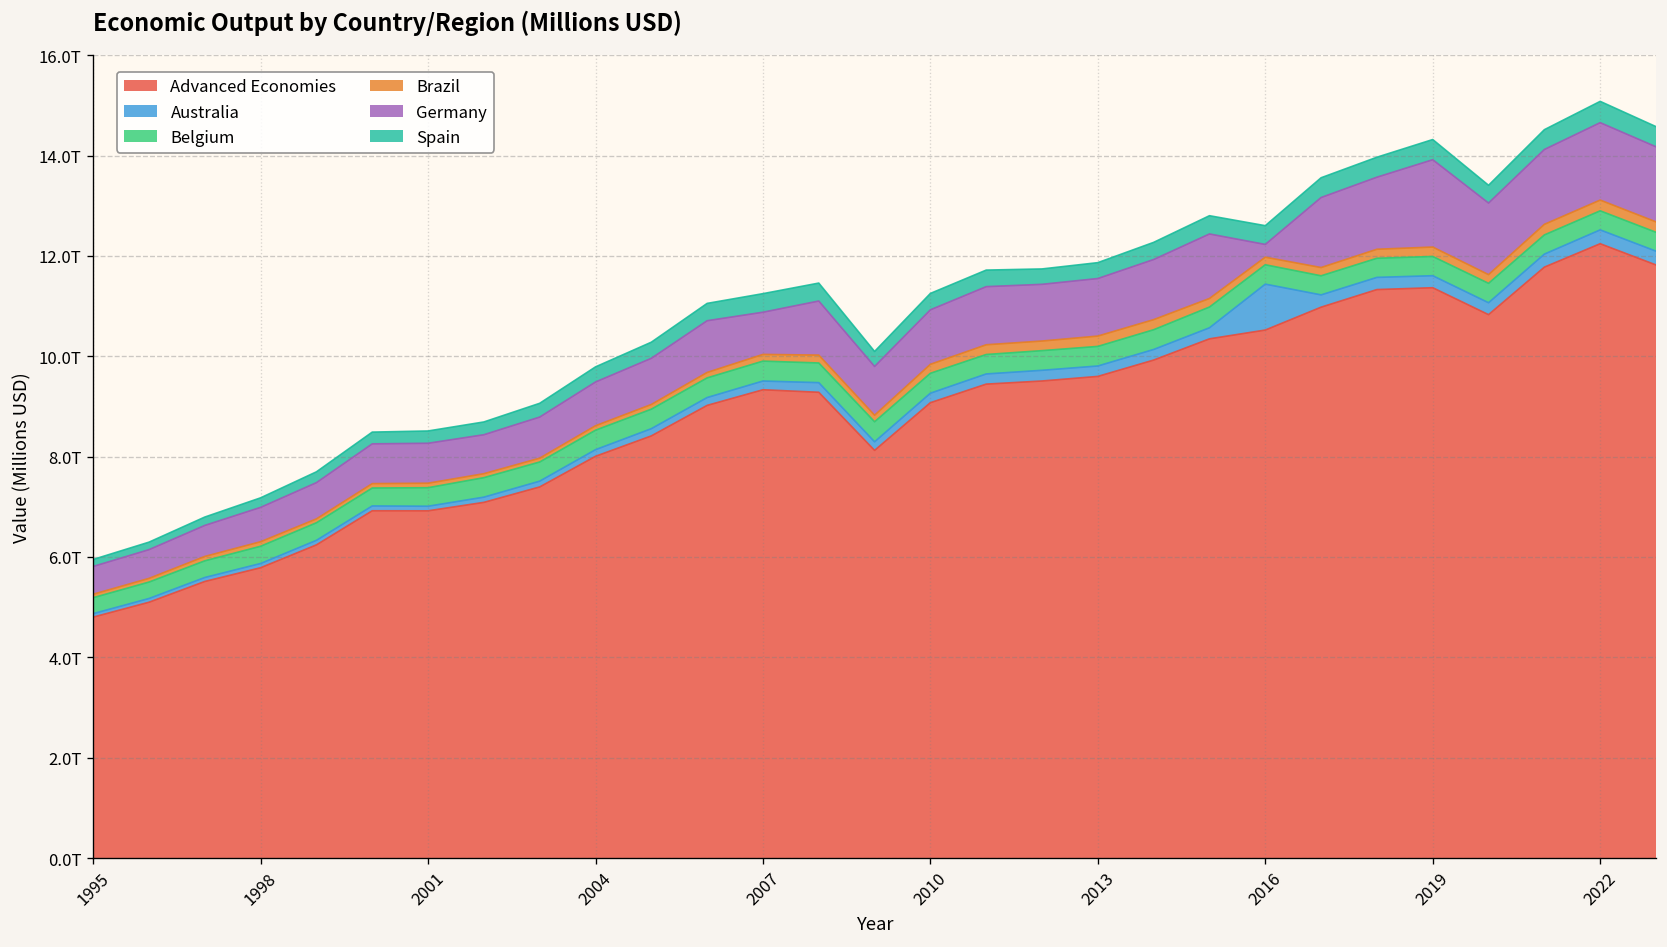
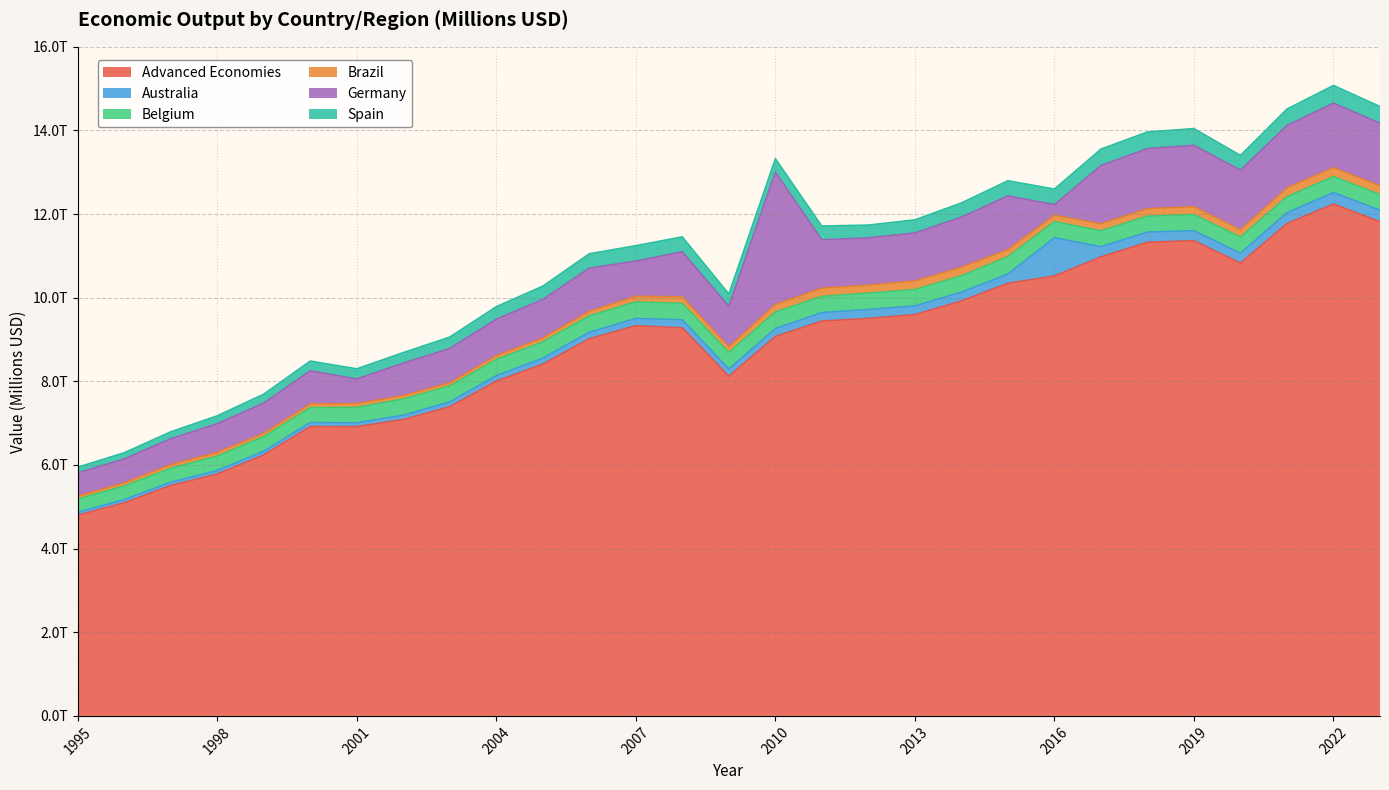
Germany, 2001: 0.8T -> 0.6T
Germany, 2010: 1.1T -> 3.2T
Germany, 2019: 1.7T -> 1.5T
